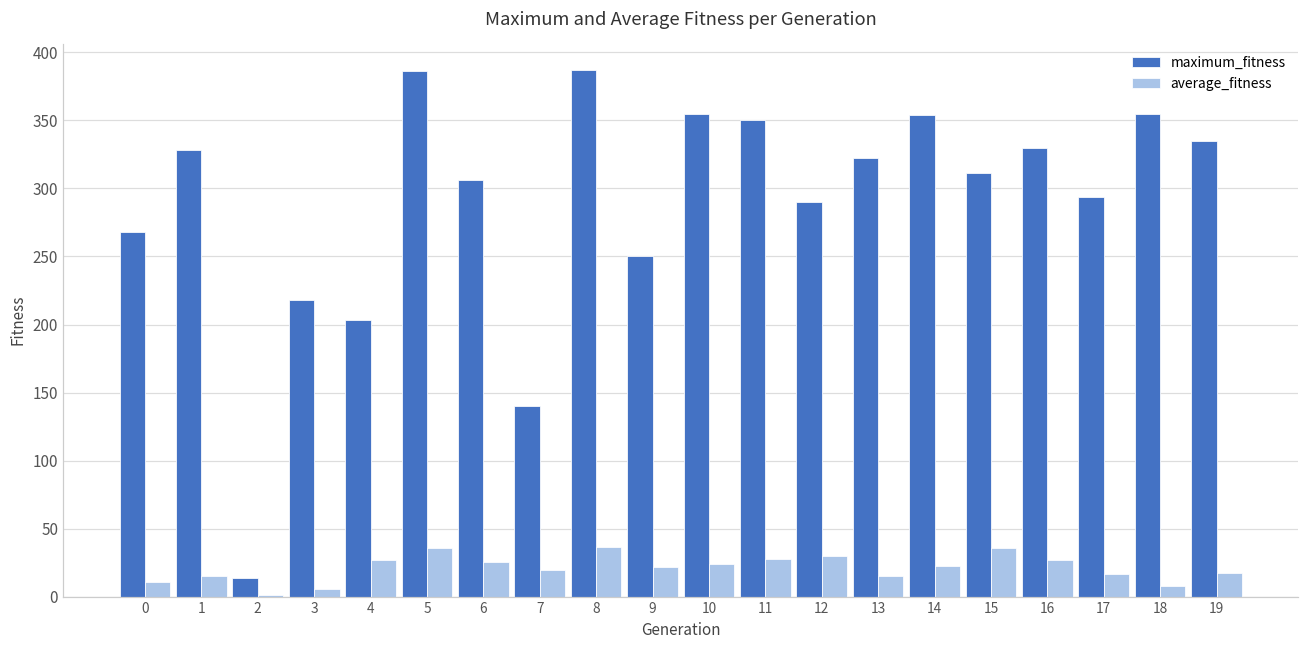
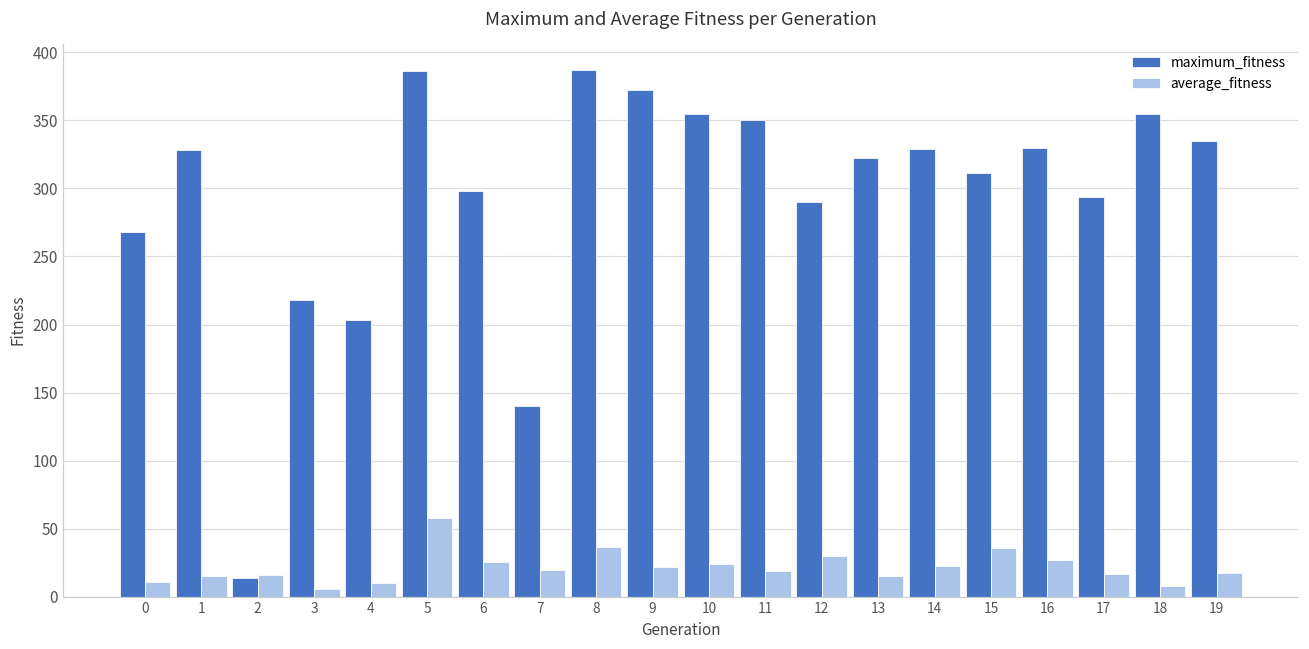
average_fitness, 2: 1 -> 16
average_fitness, 4: 27 -> 10
average_fitness, 5: 36 -> 58
maximum_fitness, 6: 306 -> 298
maximum_fitness, 9: 250 -> 372
average_fitness, 11: 28 -> 19
maximum_fitness, 14: 354 -> 329
